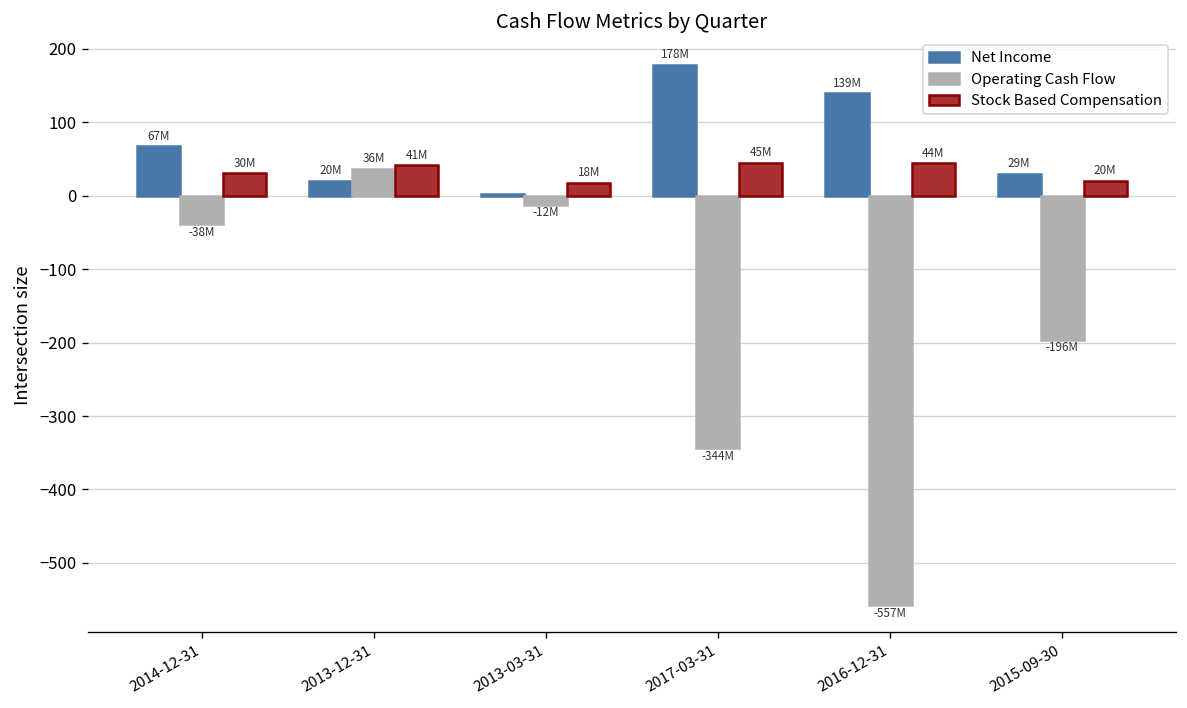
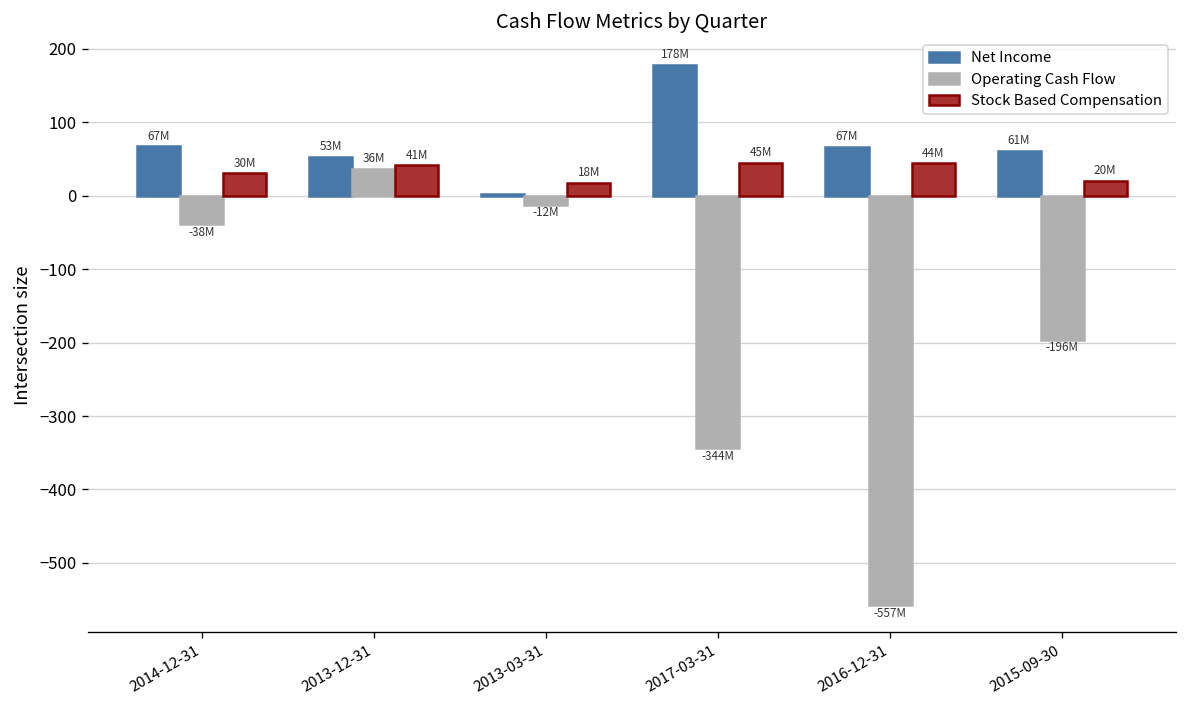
Net Income, 2013-12-31: 20M -> 53M
Net Income, 2016-12-31: 139M -> 67M
Net Income, 2015-09-30: 29M -> 61M
